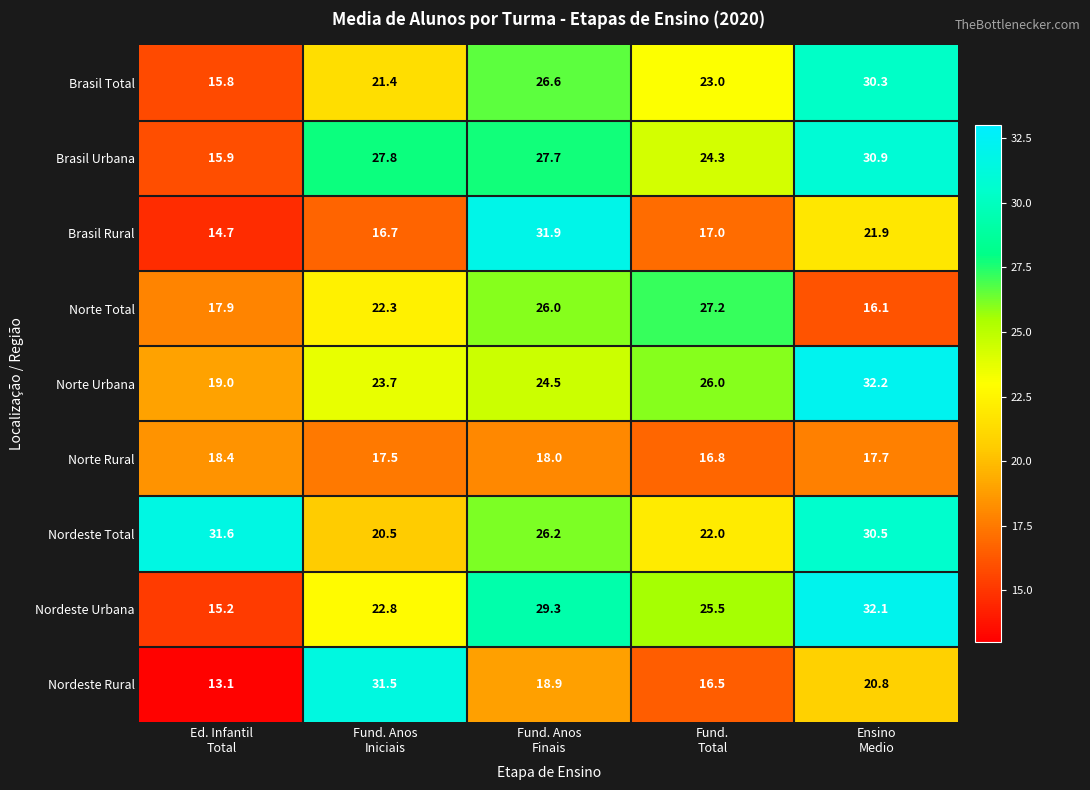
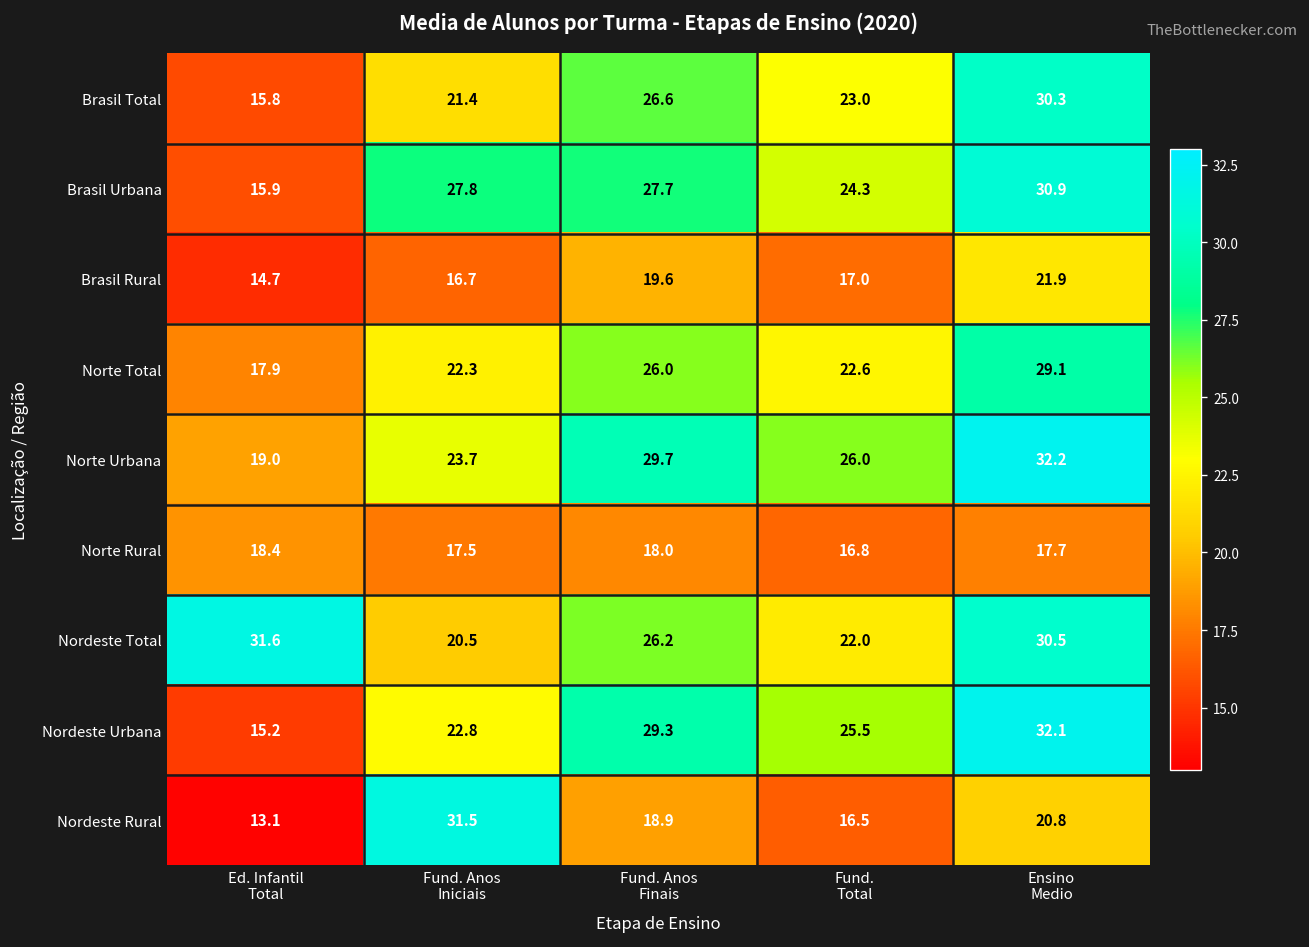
Brasil Rural, Fund. Anos Finais: 31.9 -> 19.6
Norte Total, Fund. Total: 27.2 -> 22.6
Norte Total, Ensino Medio: 16.1 -> 29.1
Norte Urbana, Fund. Anos Finais: 24.5 -> 29.7
